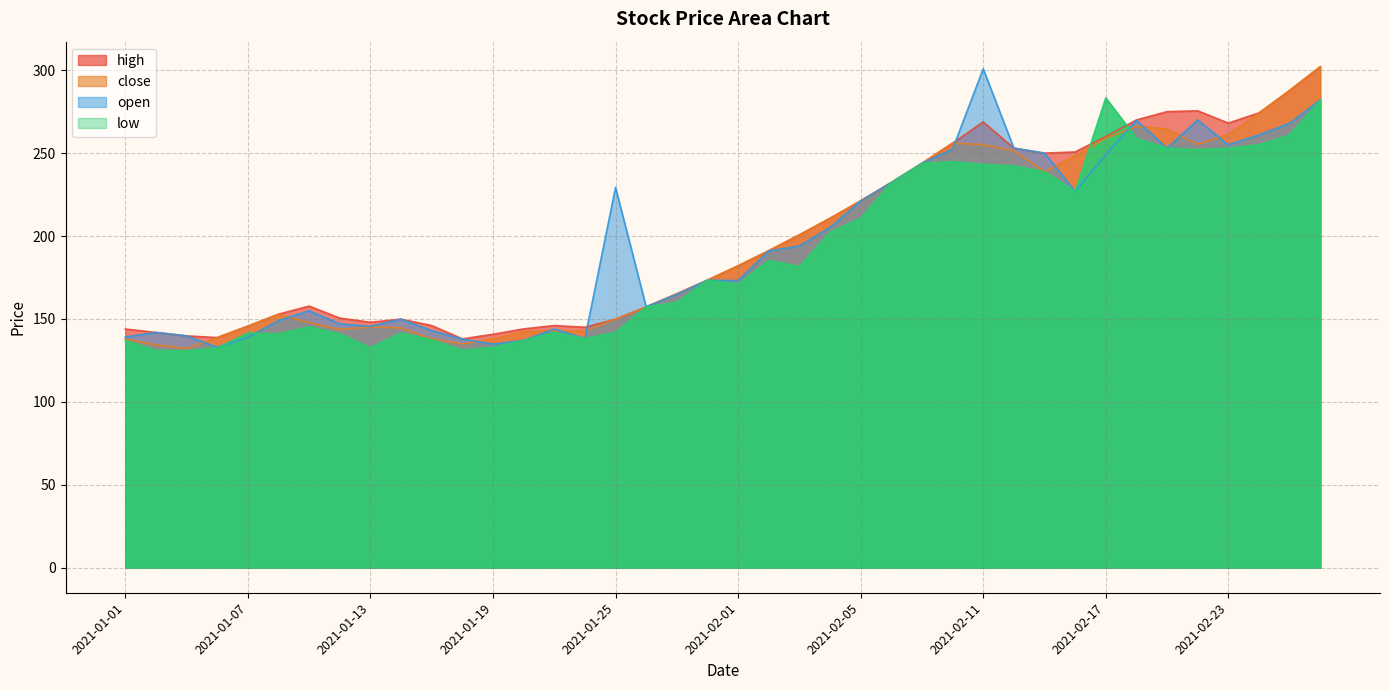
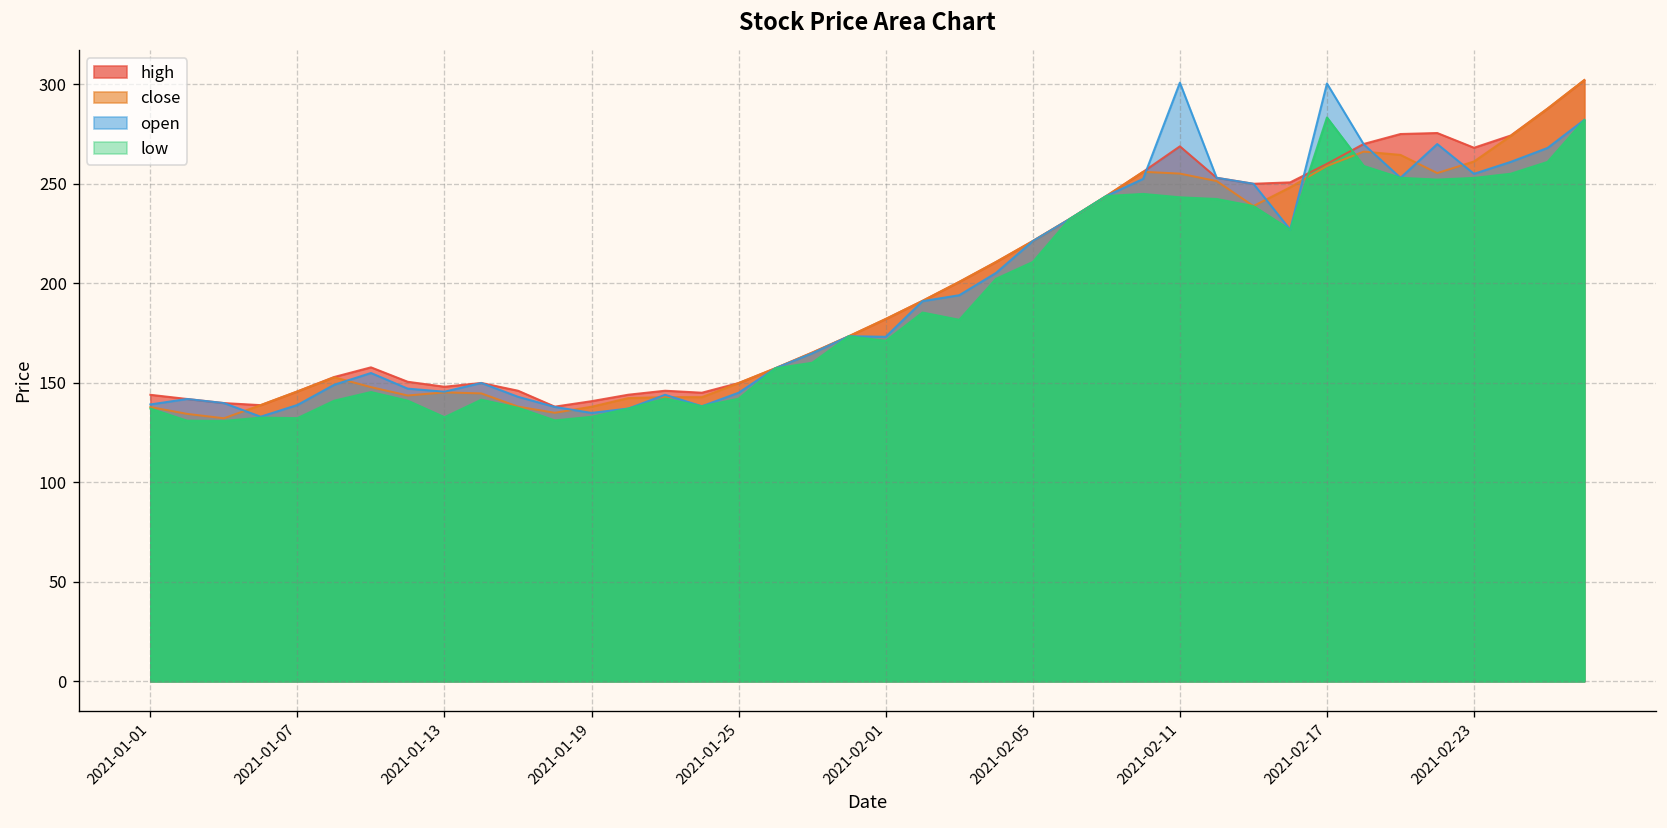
low, 2021-01-07: 142 -> 132
open, 2021-01-25: 229 -> 145
open, 2021-02-17: 249 -> 300
